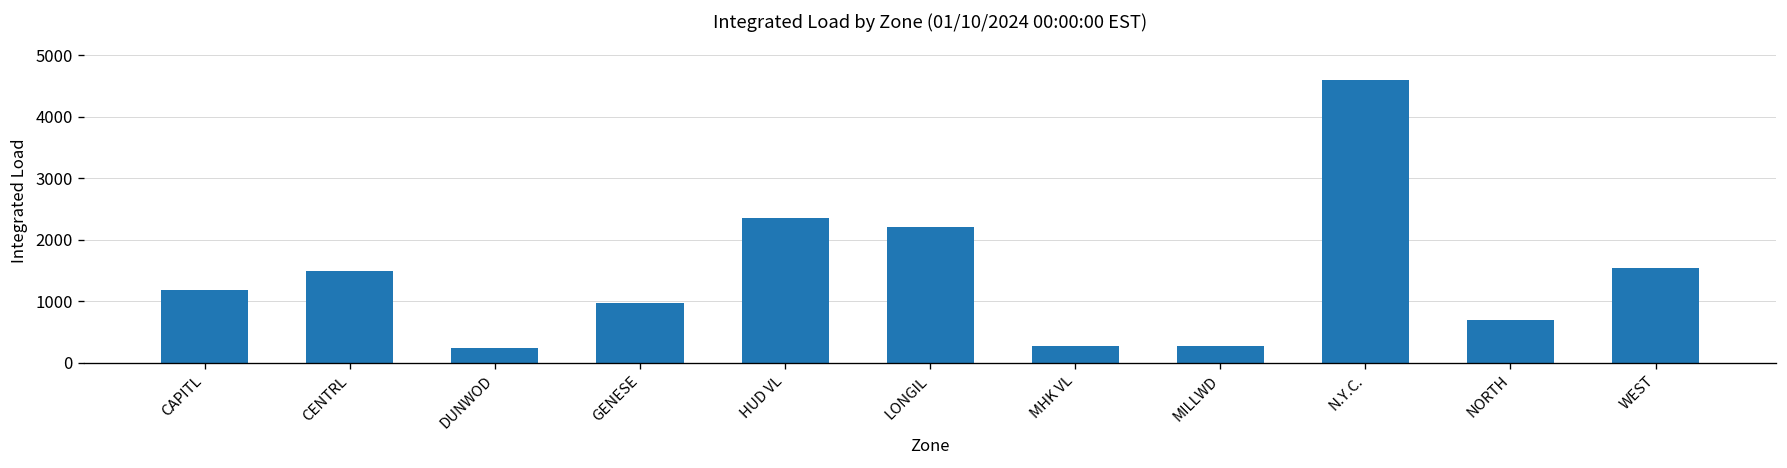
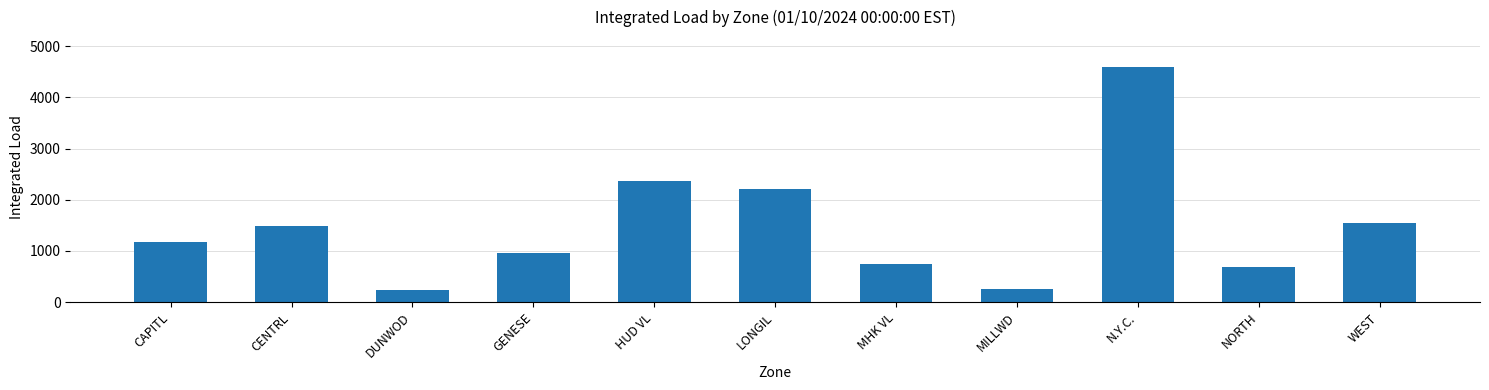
MHK VL: 300 -> 800
